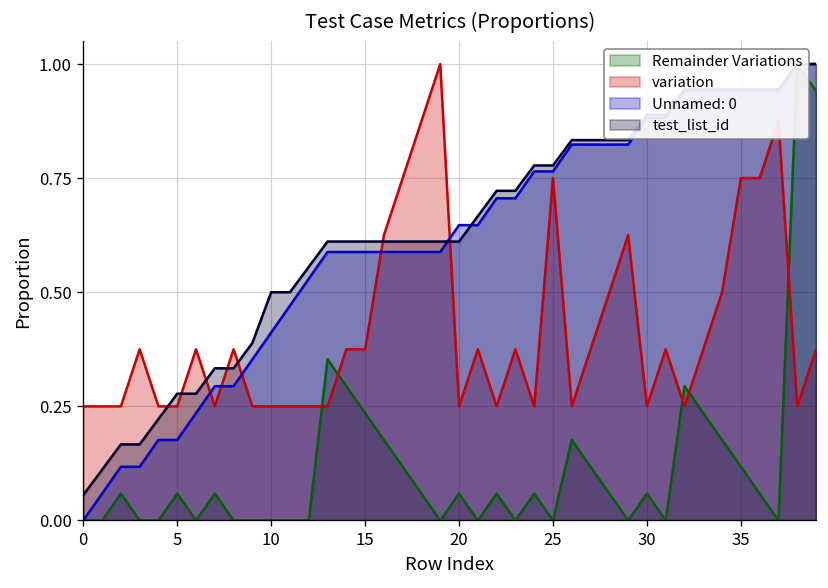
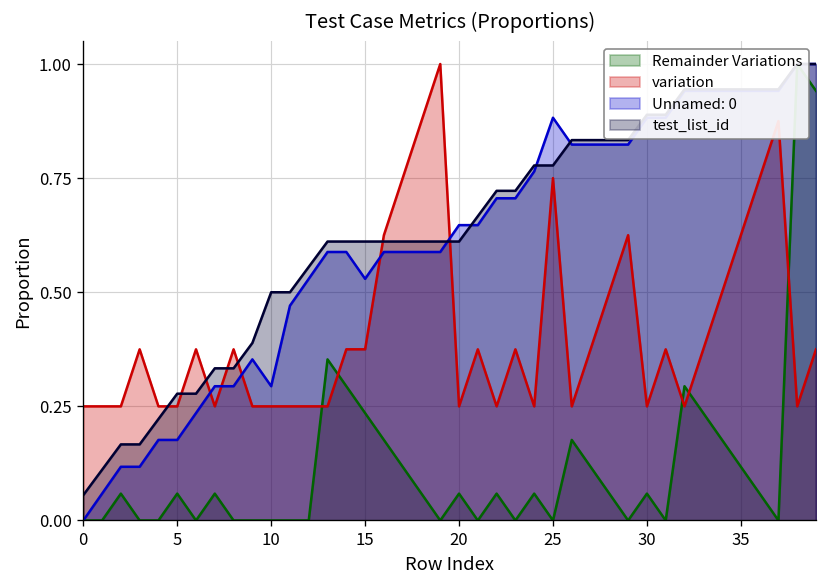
Unnamed: 0, 10: 0.41 -> 0.29
Unnamed: 0, 15: 0.59 -> 0.53
Unnamed: 0, 25: 0.76 -> 0.88
variation, 35: 0.75 -> 0.63
